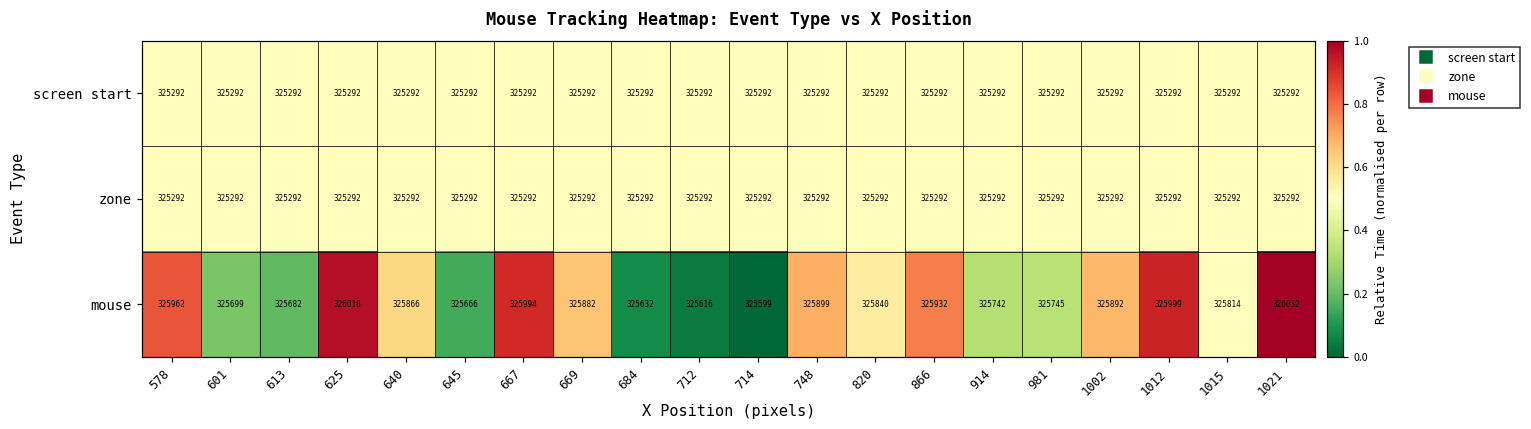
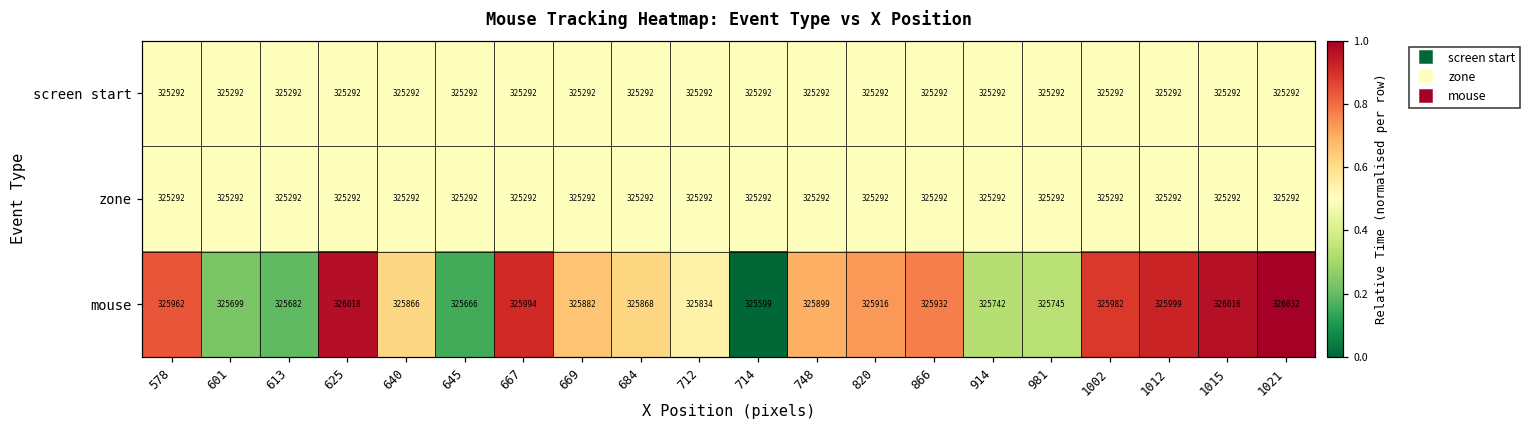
mouse, 684: 325632 -> 325868
mouse, 712: 325616 -> 325834
mouse, 820: 325840 -> 325916
mouse, 1002: 325892 -> 325982
mouse, 1015: 325814 -> 326016
